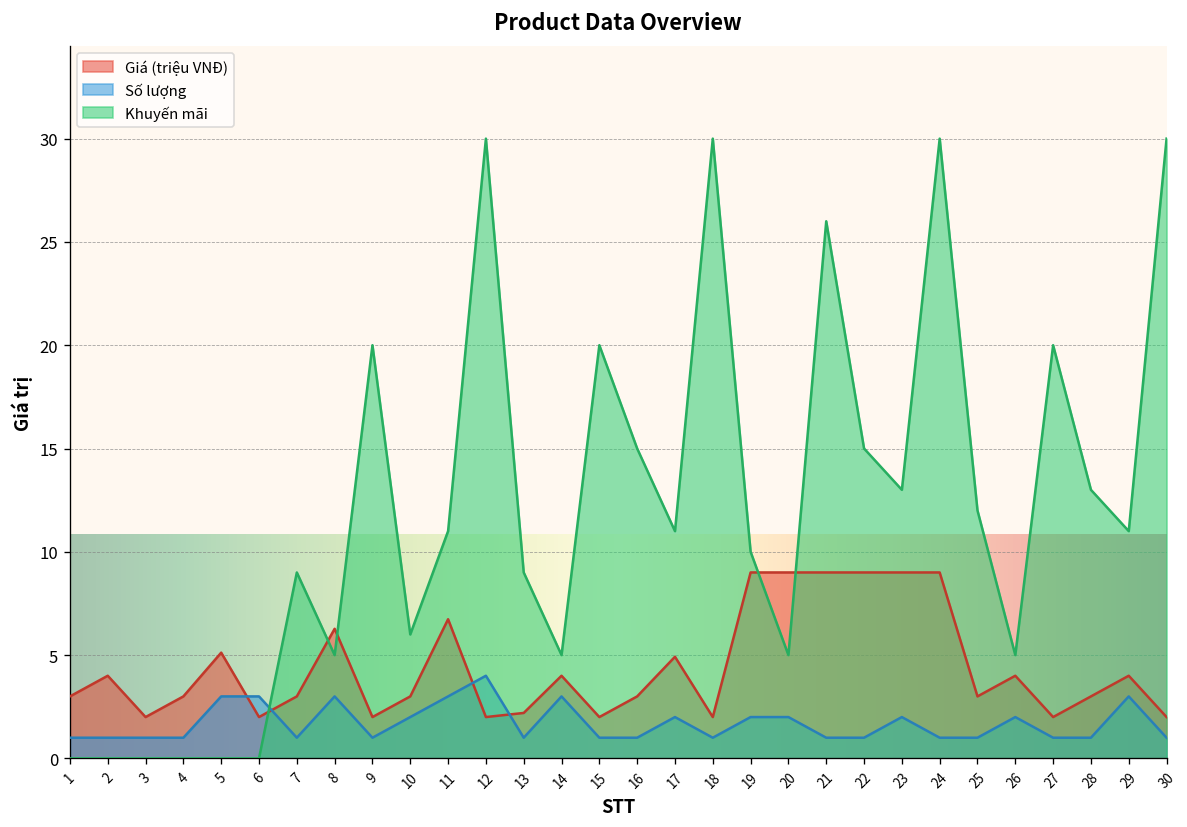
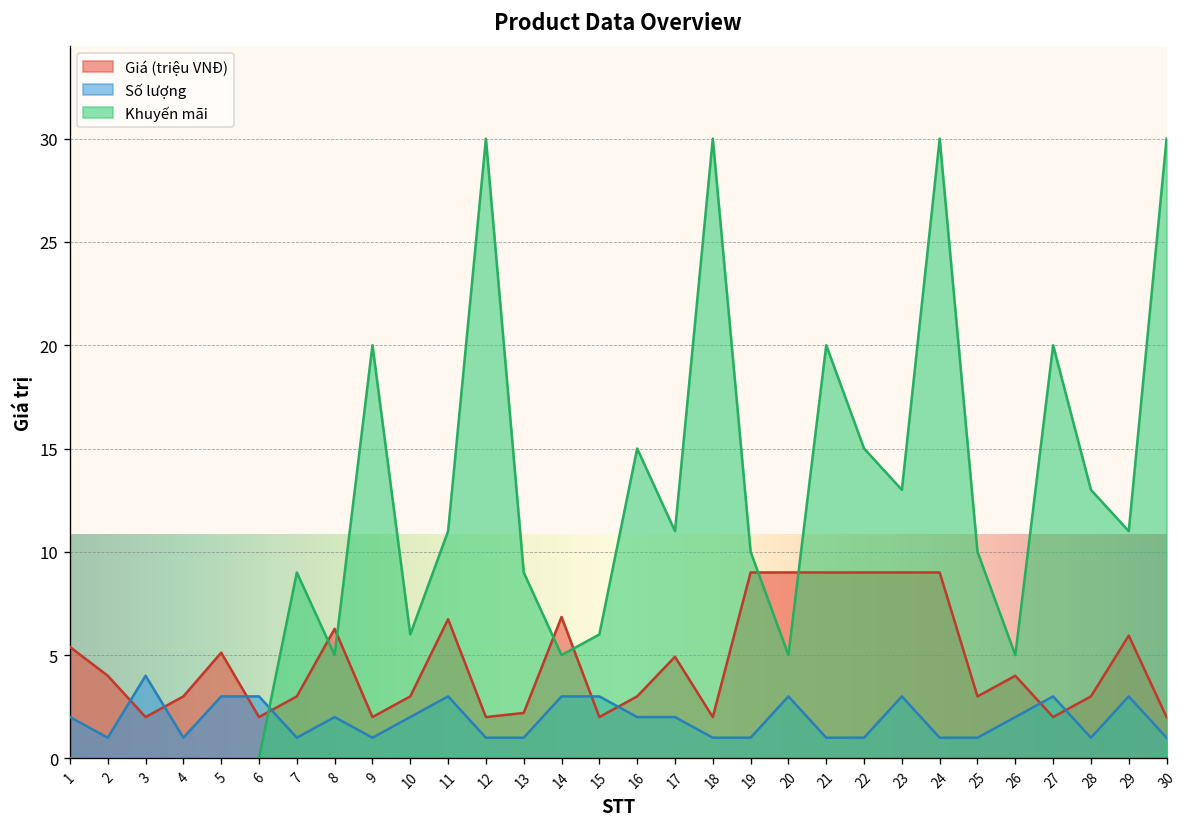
Giá (triệu VNĐ), 1: 3.0 -> 5.4
Số lượng, 1: 1 -> 2
Số lượng, 3: 1 -> 4
Số lượng, 8: 3 -> 2
Số lượng, 12: 4 -> 1
Giá (triệu VNĐ), 14: 4.0 -> 6.8
Số lượng, 15: 1 -> 3
Khuyến mãi, 15: 20 -> 6
Số lượng, 16: 1 -> 2
Số lượng, 19: 2 -> 1
Số lượng, 20: 2 -> 3
Khuyến mãi, 21: 26 -> 20
Số lượng, 23: 2 -> 3
Khuyến mãi, 25: 12 -> 10
Số lượng, 27: 1 -> 3
Giá (triệu VNĐ), 29: 4.0 -> 5.9
